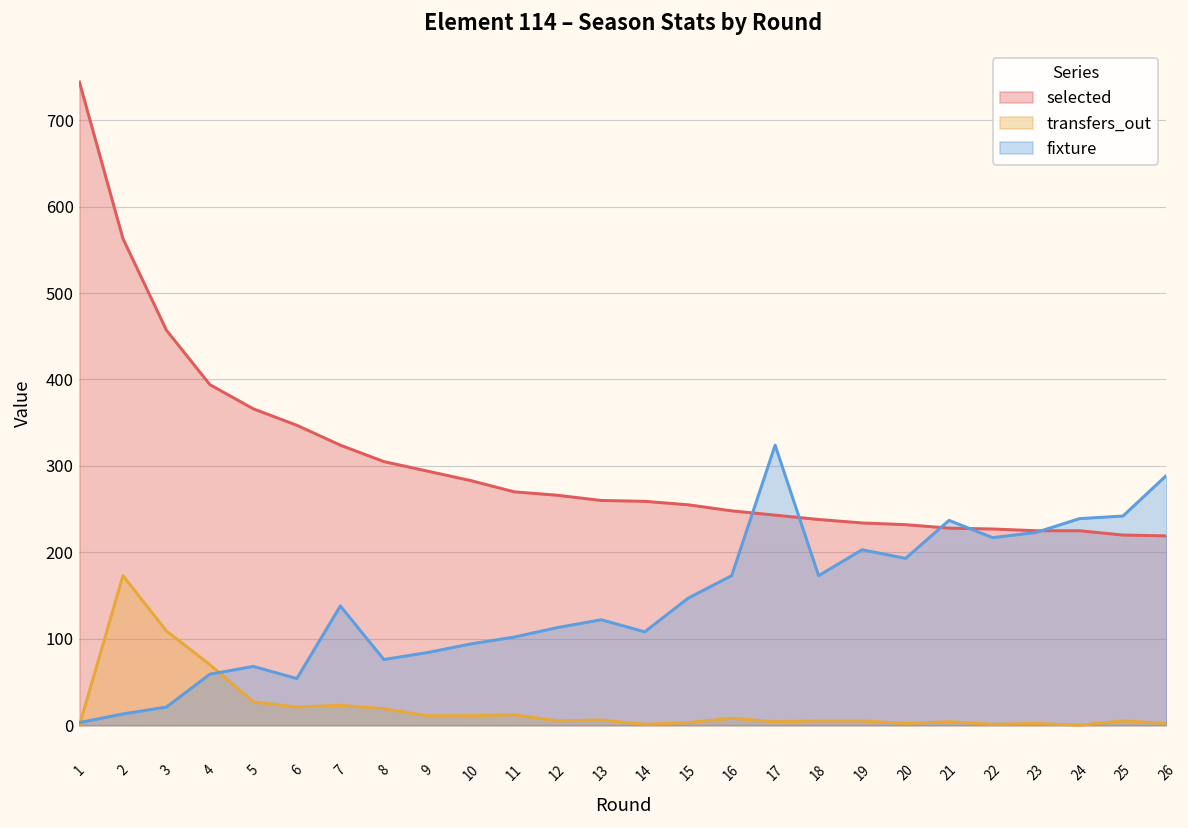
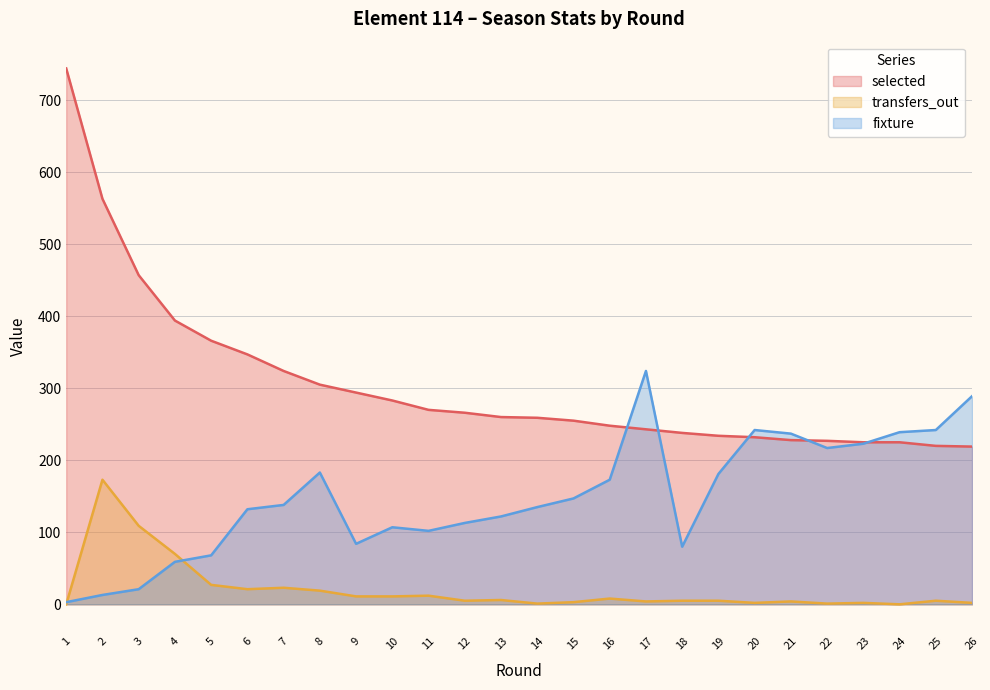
fixture, 6: 50 -> 130
fixture, 8: 80 -> 180
fixture, 10: 90 -> 110
fixture, 14: 110 -> 140
fixture, 18: 170 -> 80
fixture, 19: 200 -> 180
fixture, 20: 190 -> 240
